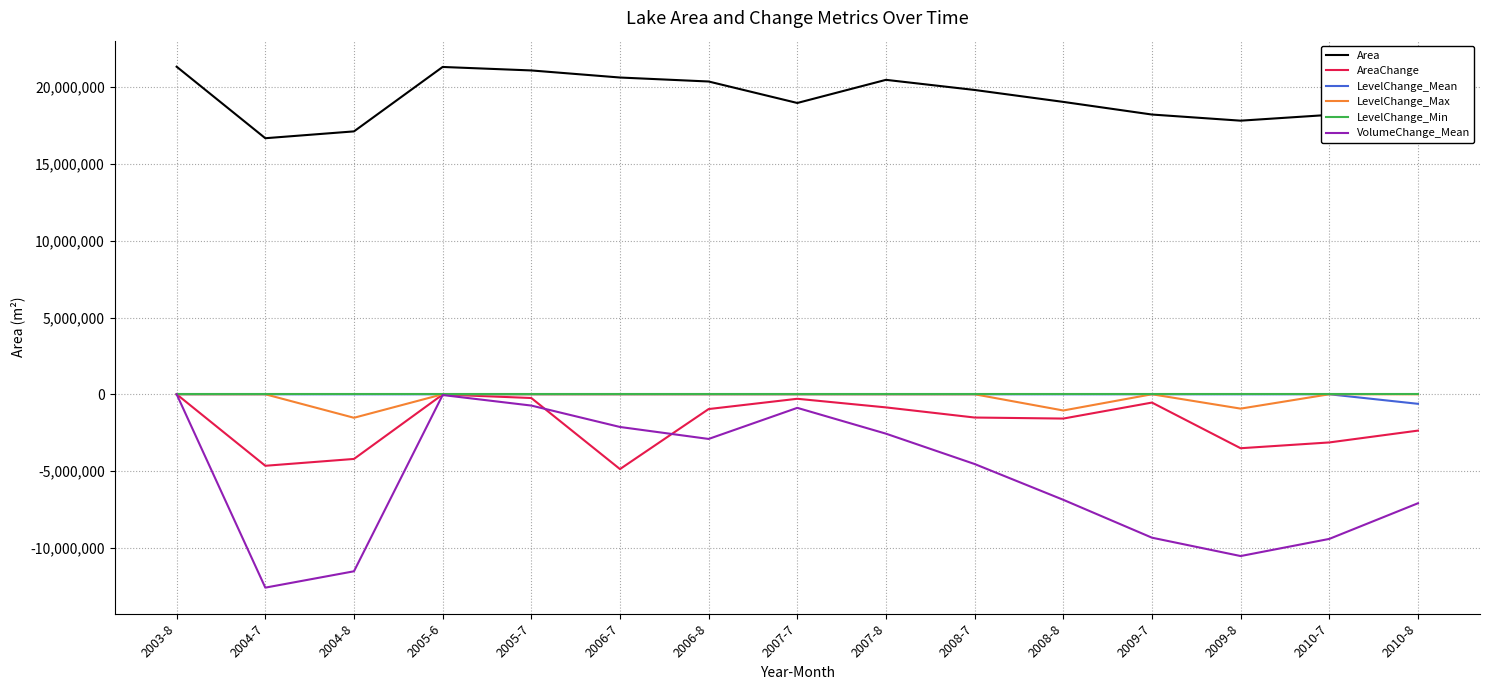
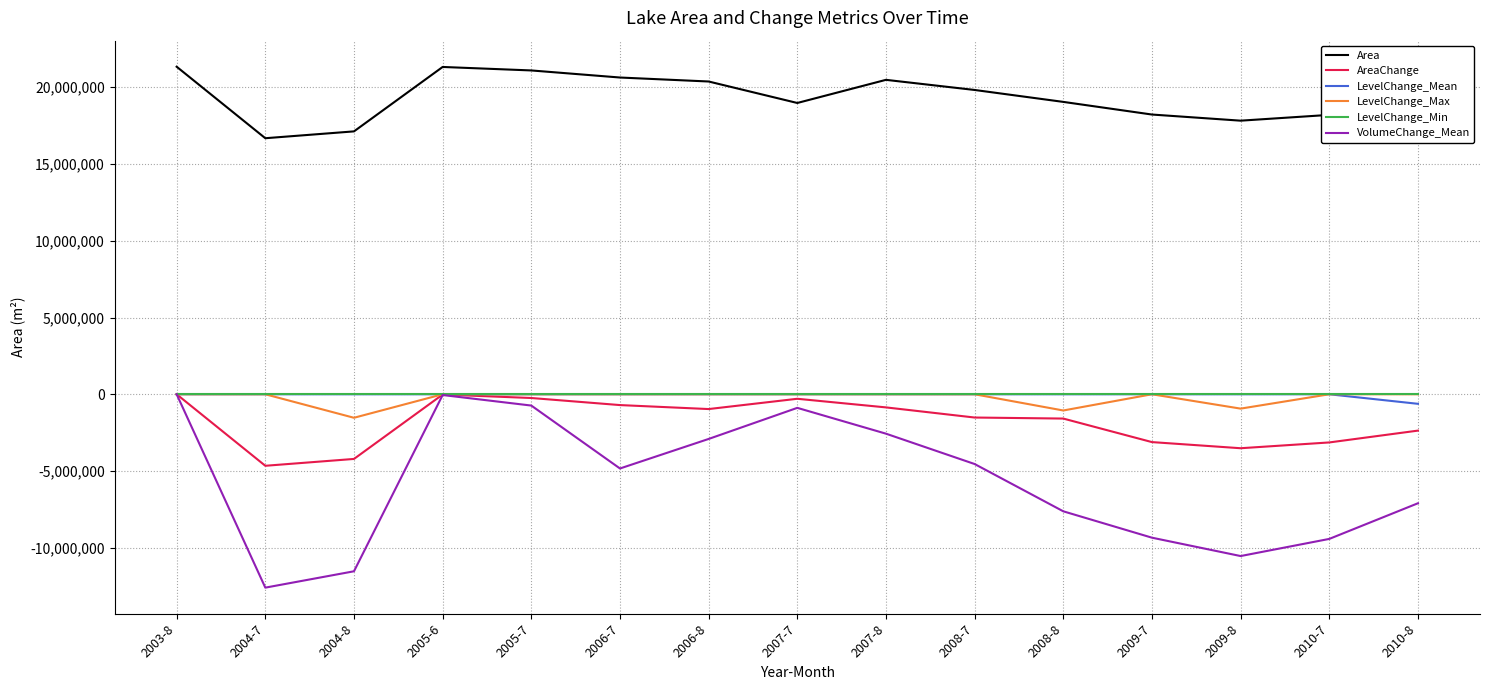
AreaChange, 2006-7: -4,900,000 -> -700,000
VolumeChange_Mean, 2006-7: -2,100,000 -> -4,800,000
VolumeChange_Mean, 2008-8: -6,900,000 -> -7,600,000
AreaChange, 2009-7: -500,000 -> -3,100,000
